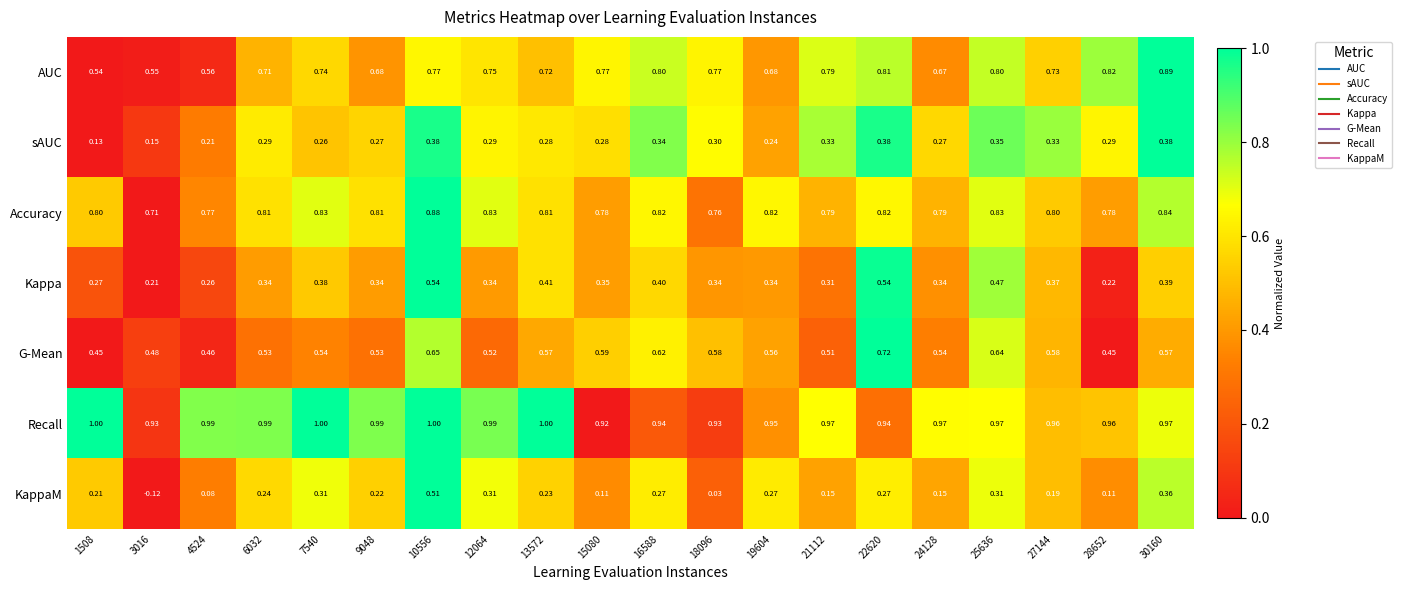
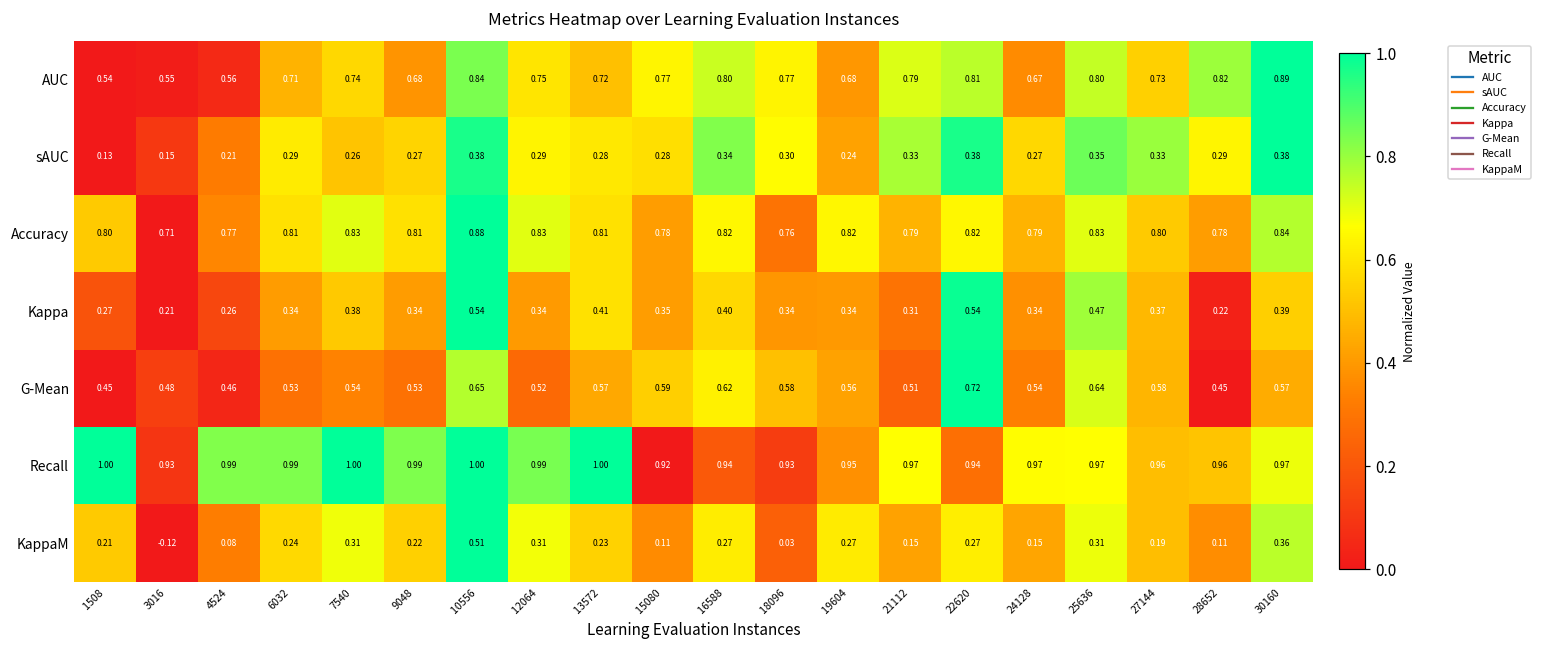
AUC, 10556: 0.77 -> 0.84
